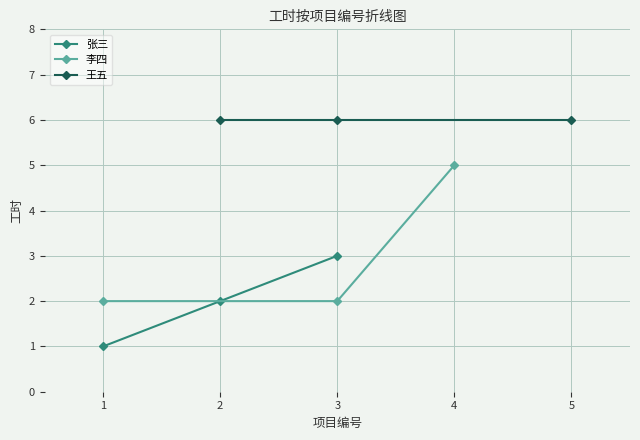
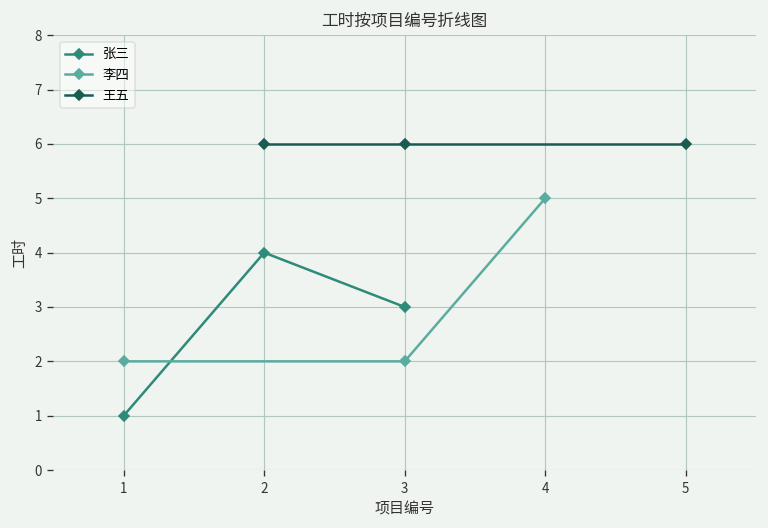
张三, 2: 2 -> 4
